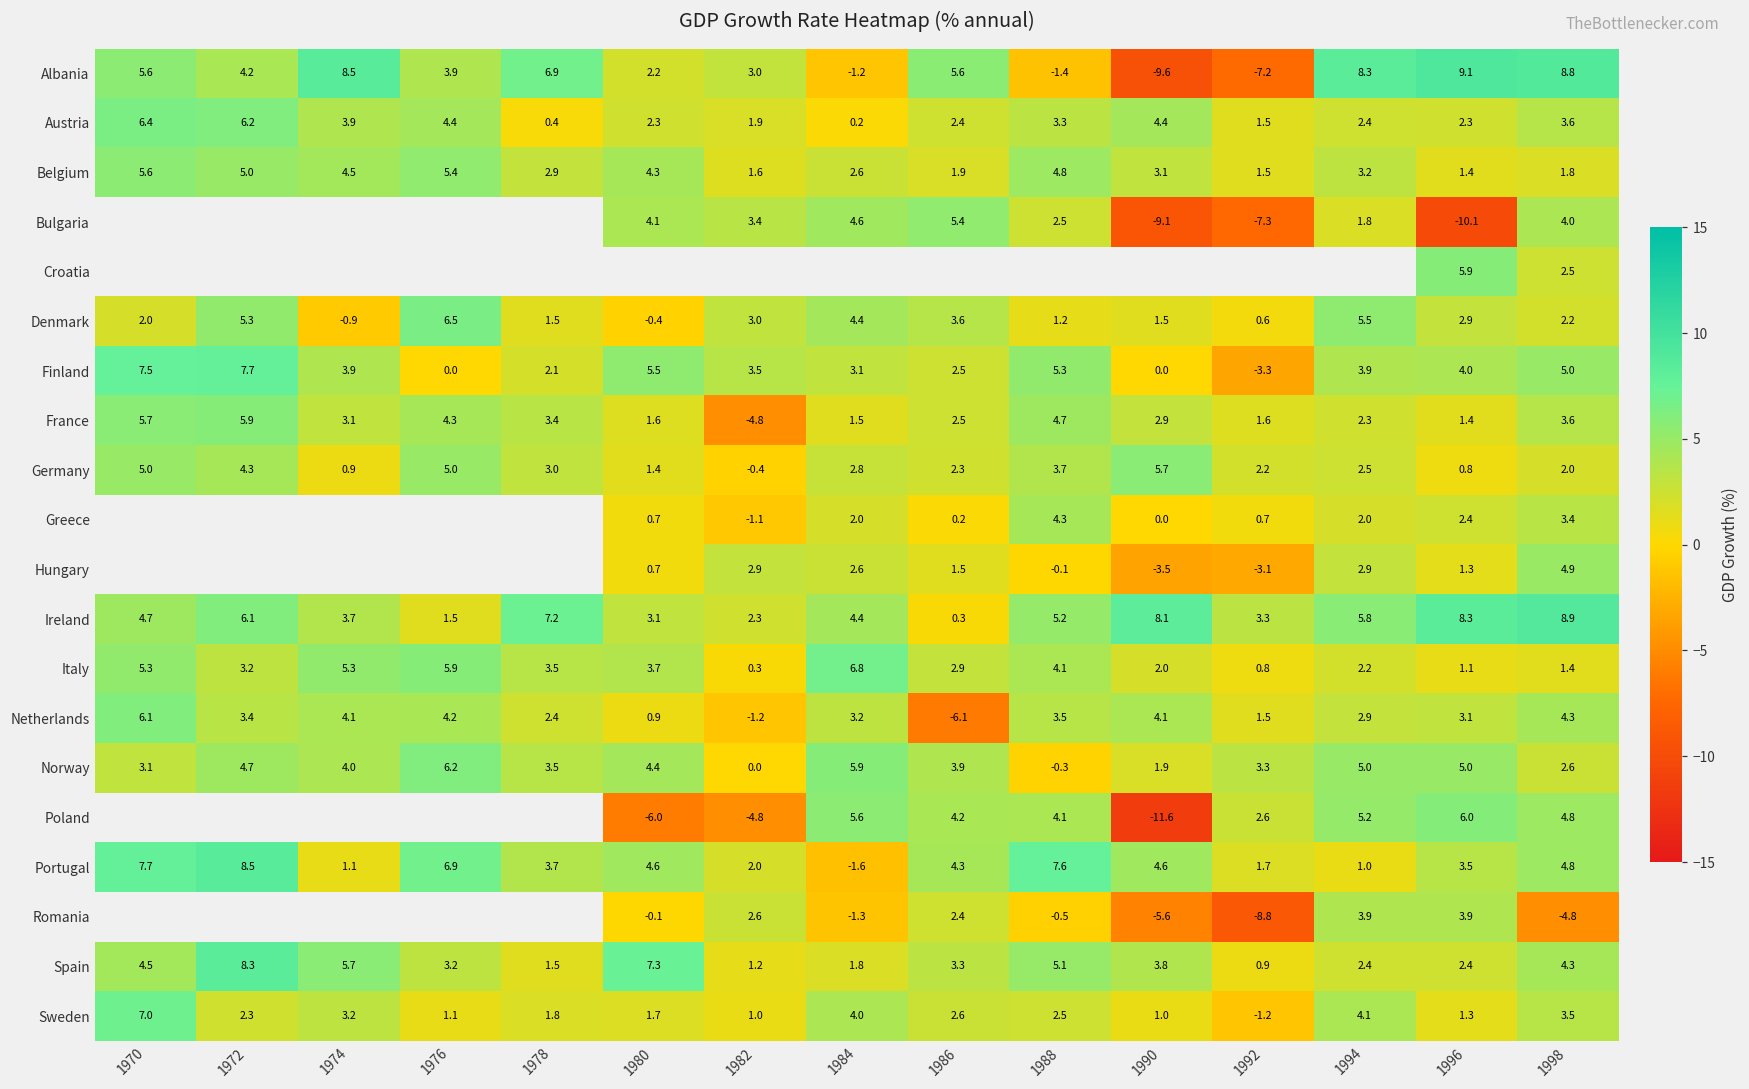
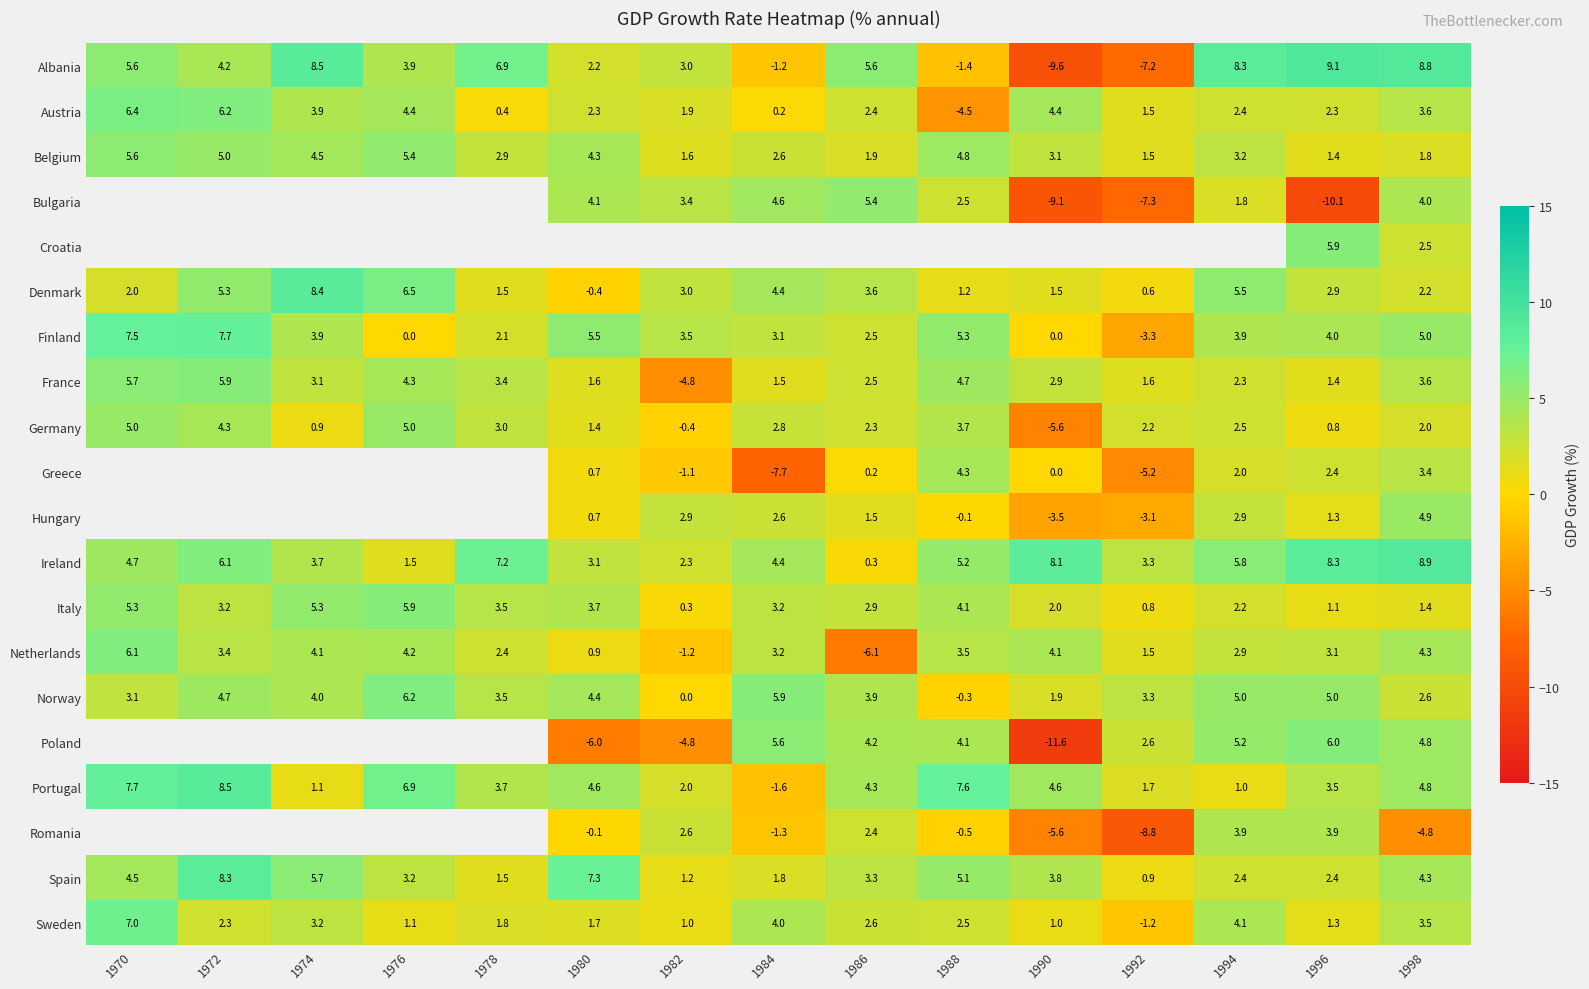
Austria, 1988: 3.3 -> -4.5
Denmark, 1974: -0.9 -> 8.4
Germany, 1990: 5.7 -> -5.6
Greece, 1984: 2.0 -> -7.7
Greece, 1992: 0.7 -> -5.2
Italy, 1984: 6.8 -> 3.2
